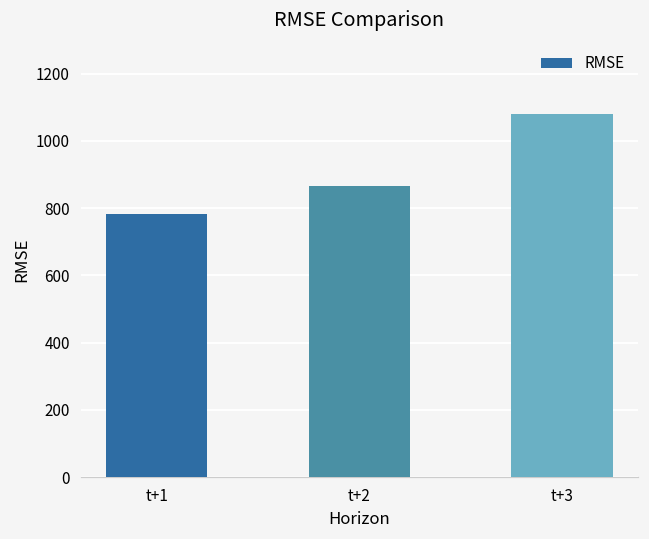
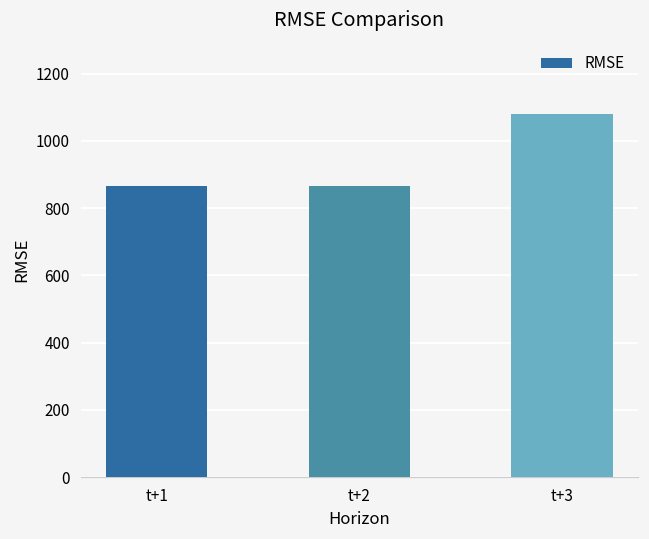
t+1: 780 -> 870
